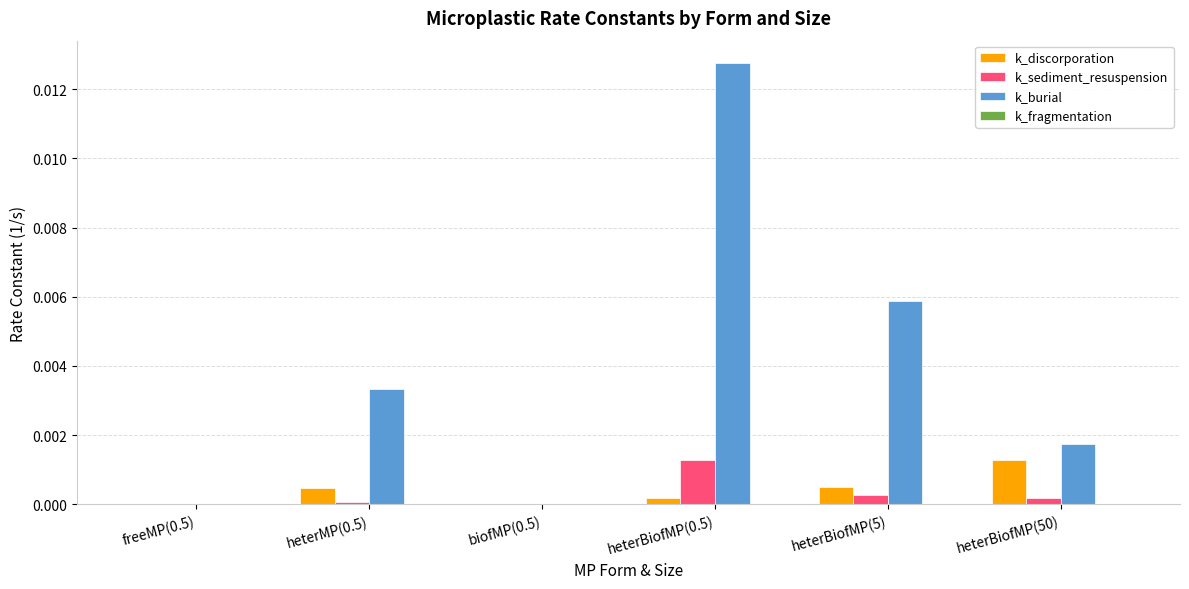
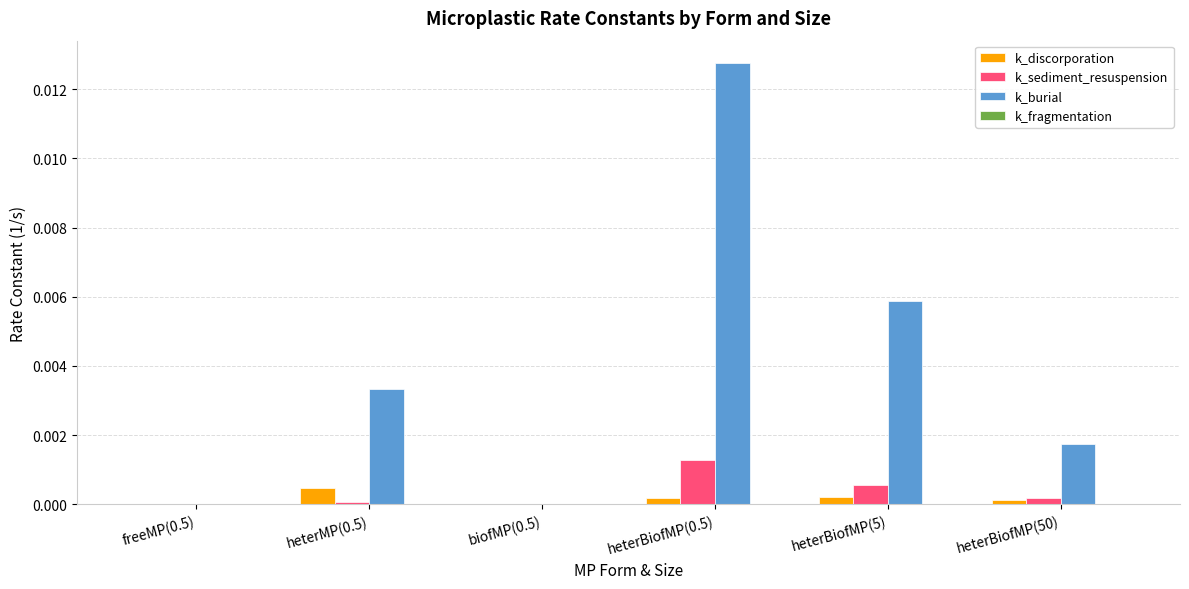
k_discorporation, heterBiofMP(5): 0.0005 -> 0.0002
k_sediment_resuspension, heterBiofMP(5): 0.0003 -> 0.0006
k_discorporation, heterBiofMP(50): 0.0013 -> 0.0001
